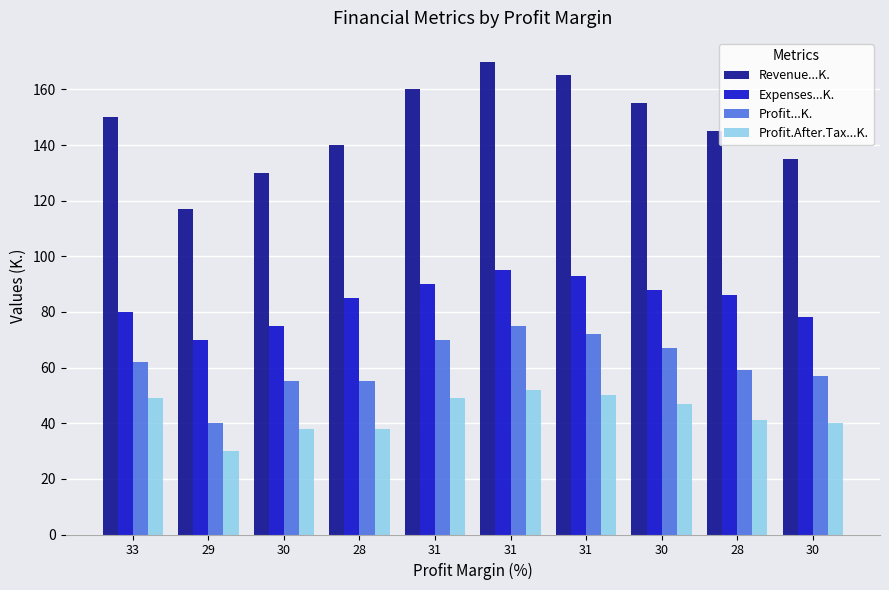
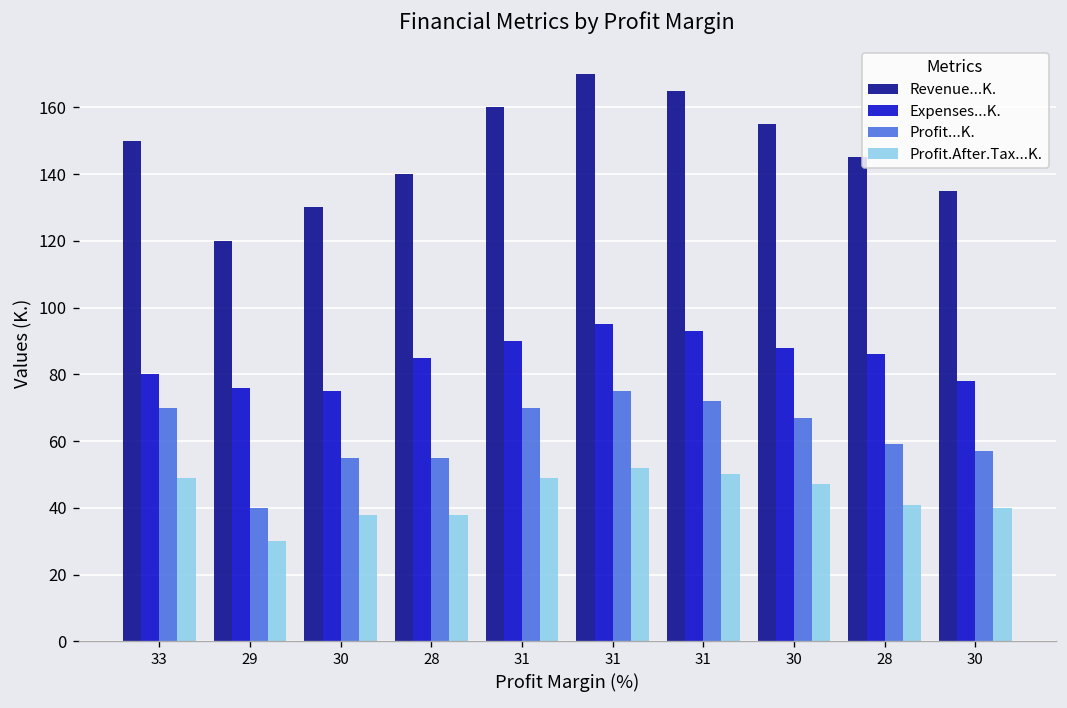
Profit...K., 33: 62 -> 70
Revenue...K., 29: 117 -> 120
Expenses...K., 29: 70 -> 76
